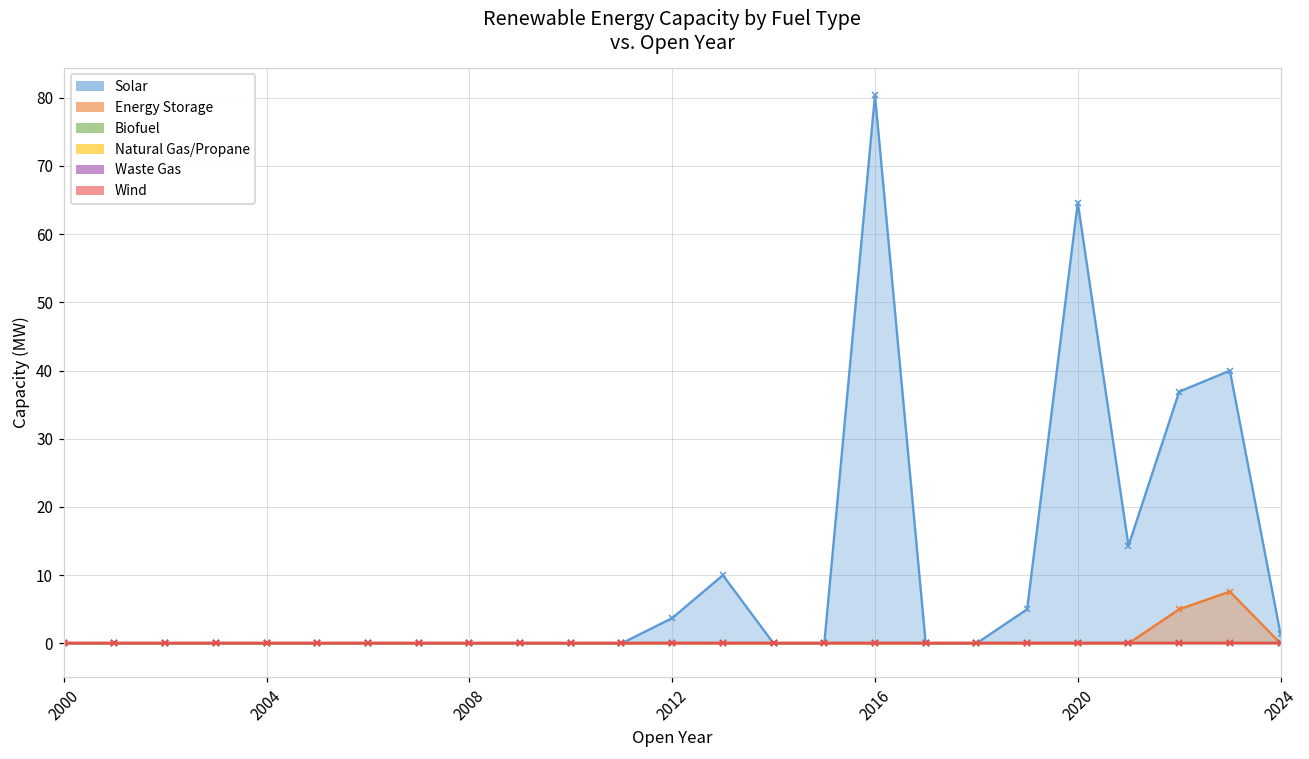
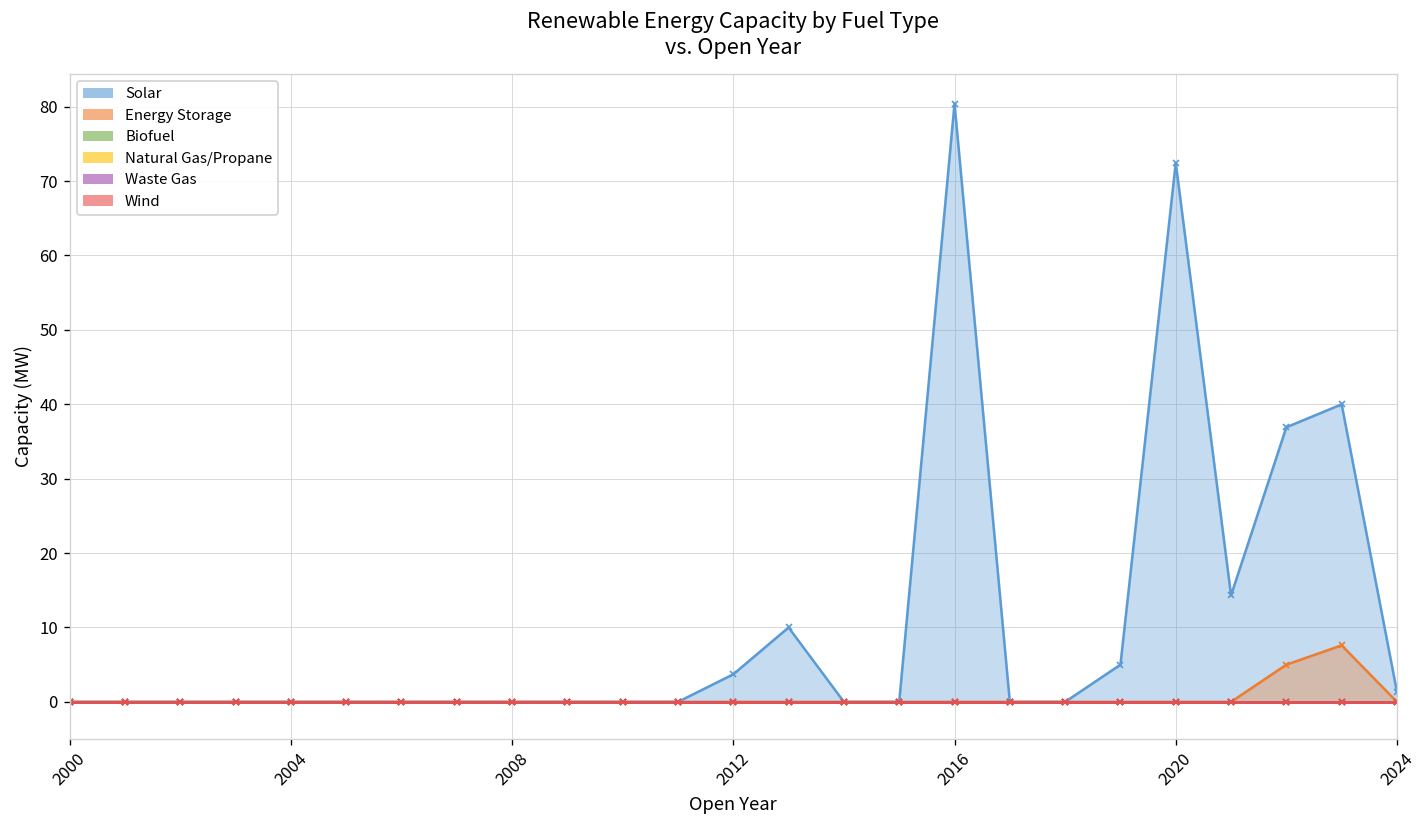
Solar, 2020: 65 -> 72
